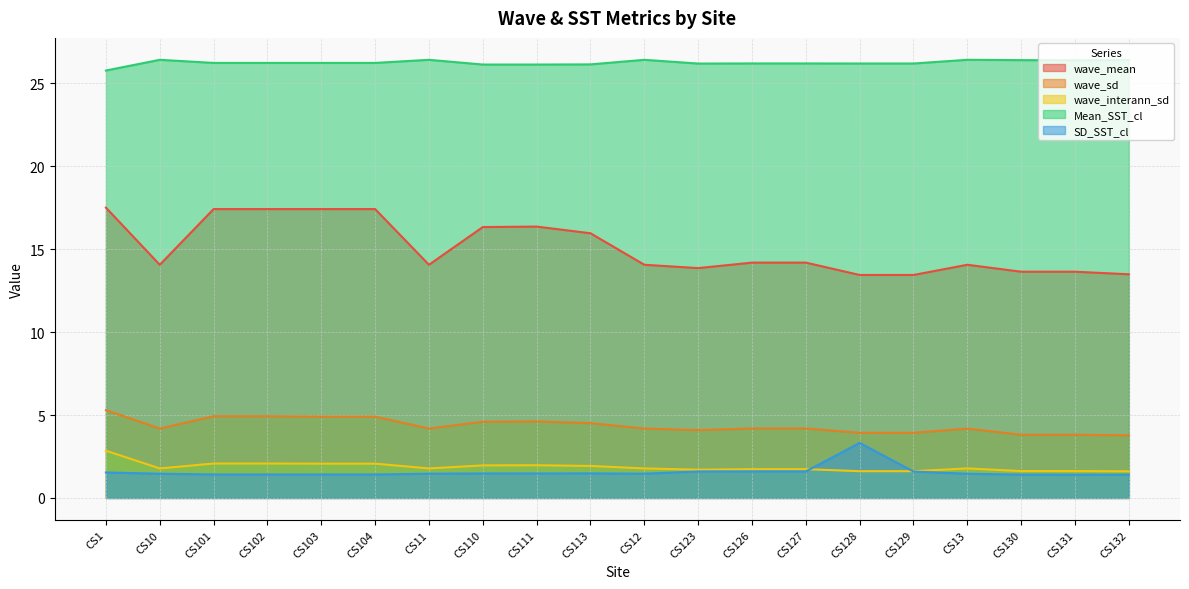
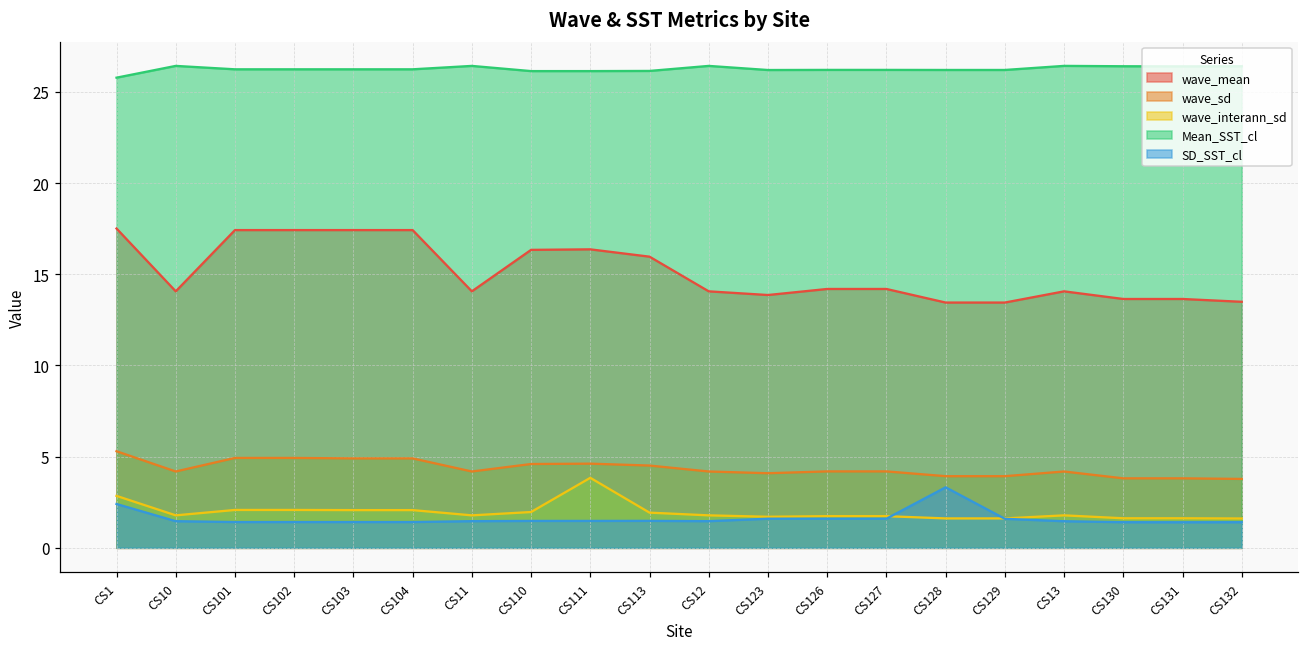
SD_SST_cl, CS1: 1.5 -> 2.4
wave_interann_sd, CS111: 2.0 -> 3.8
